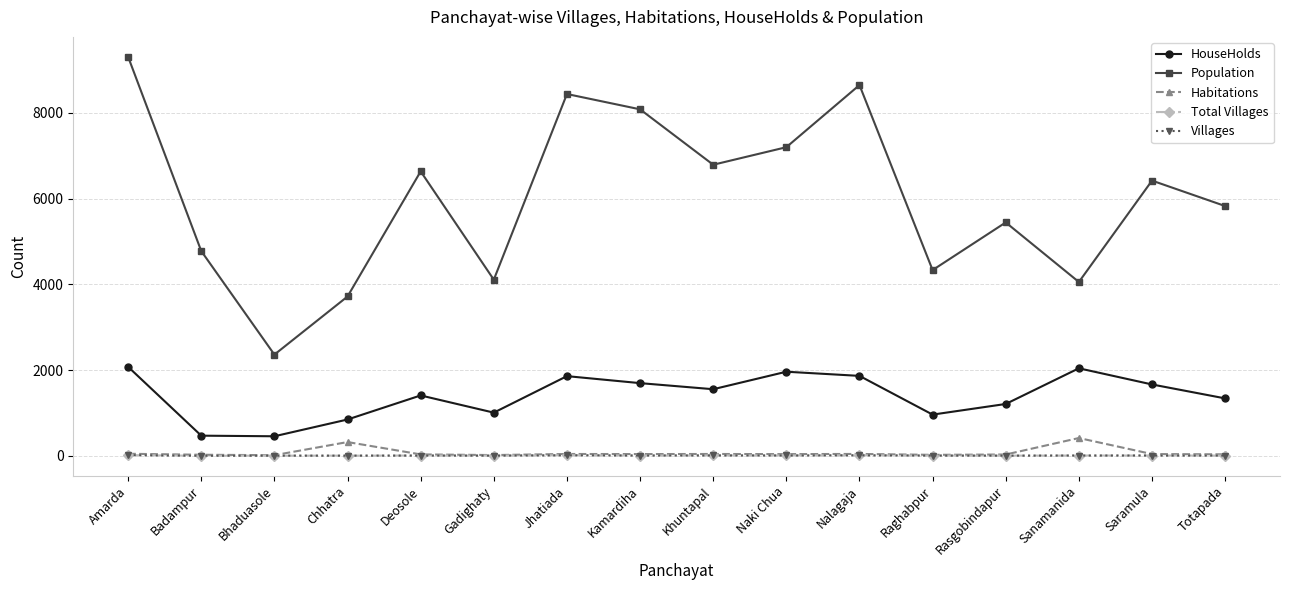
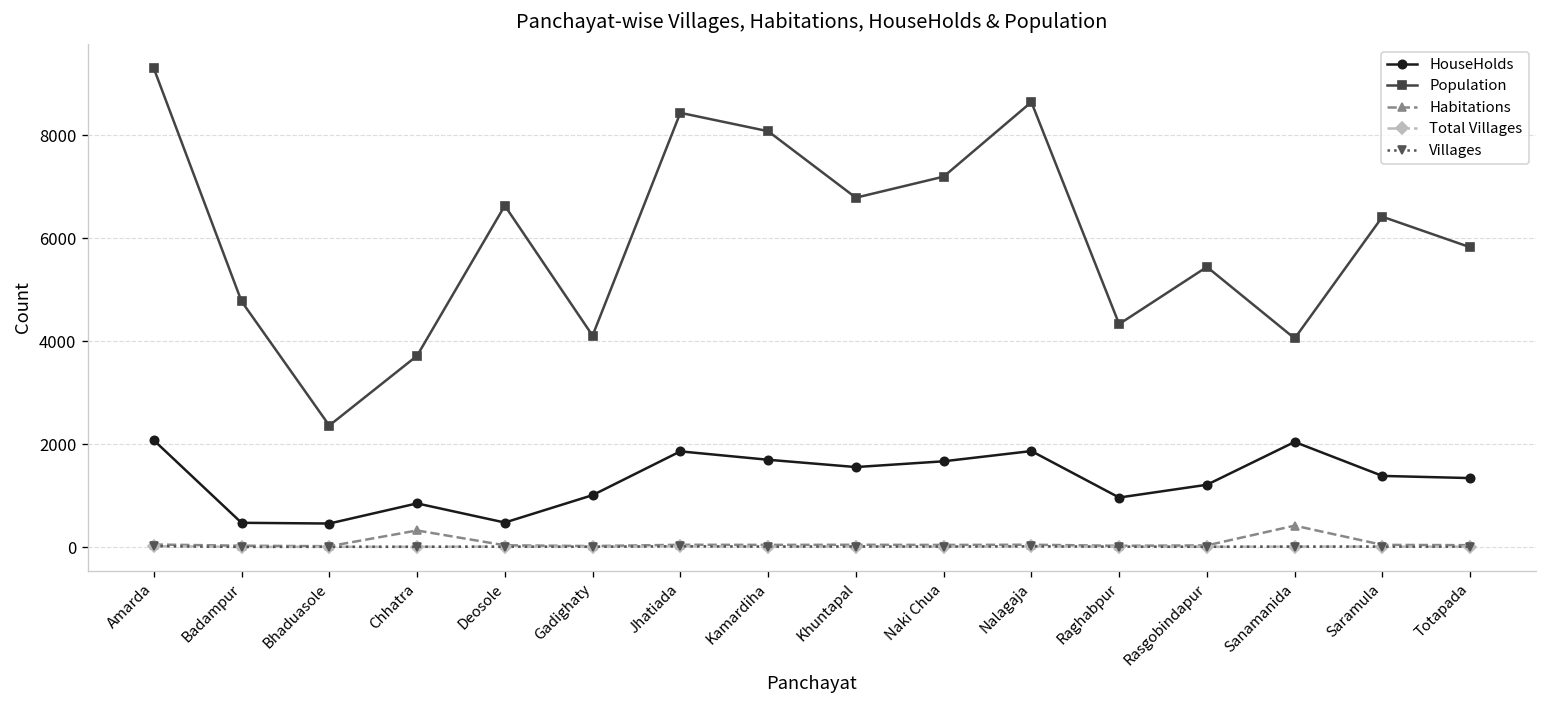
HouseHolds, Deosole: 1400 -> 500
HouseHolds, Naki Chua: 2000 -> 1700
HouseHolds, Saramula: 1700 -> 1400
